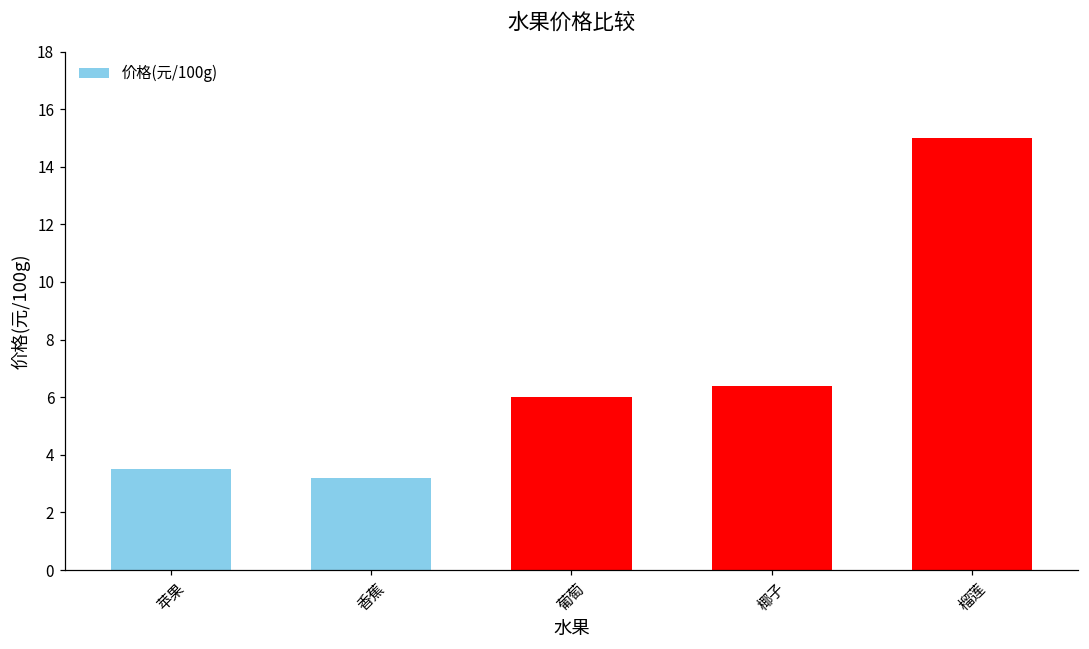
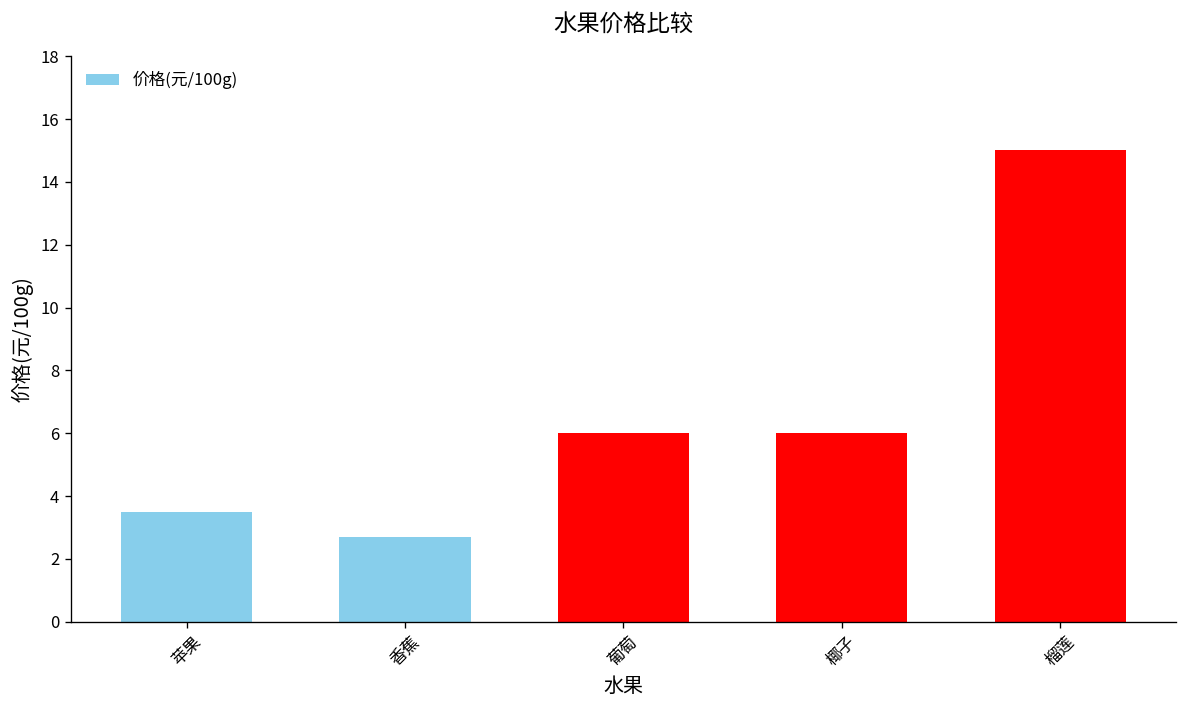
香蕉: 3.2 -> 2.7
椰子: 6.4 -> 6.0
